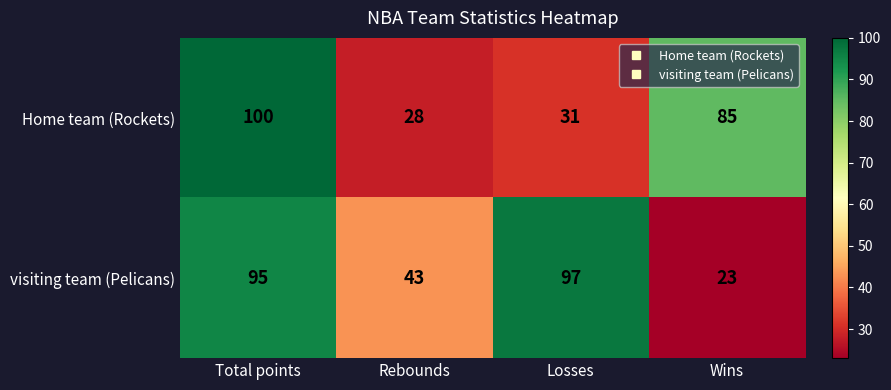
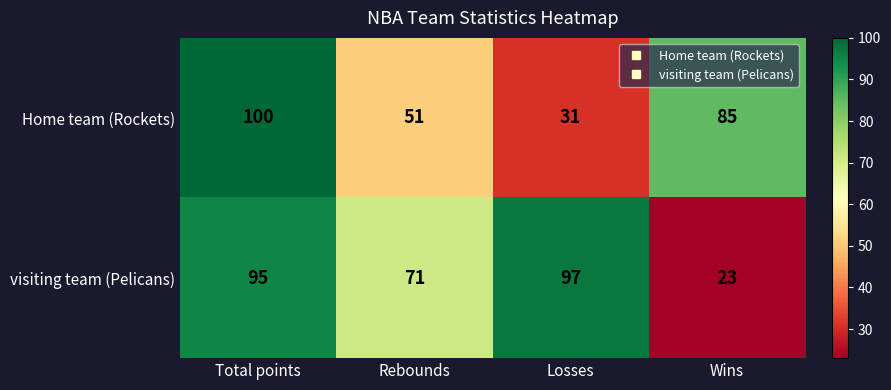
Home team (Rockets), Rebounds: 28 -> 51
visiting team (Pelicans), Rebounds: 43 -> 71
